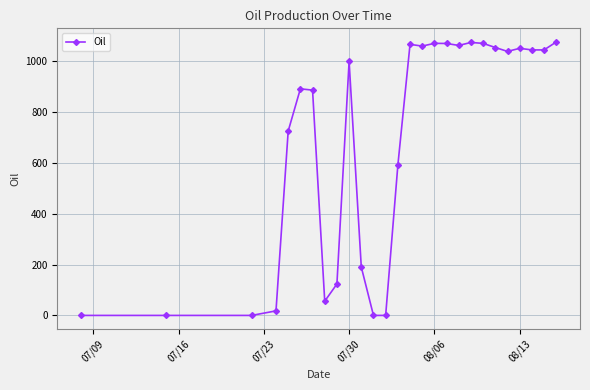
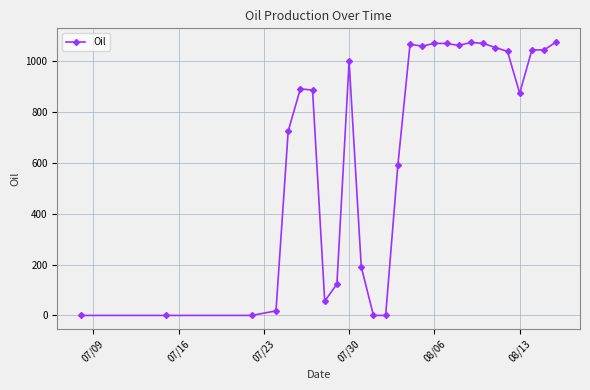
08/13: 1050 -> 870
